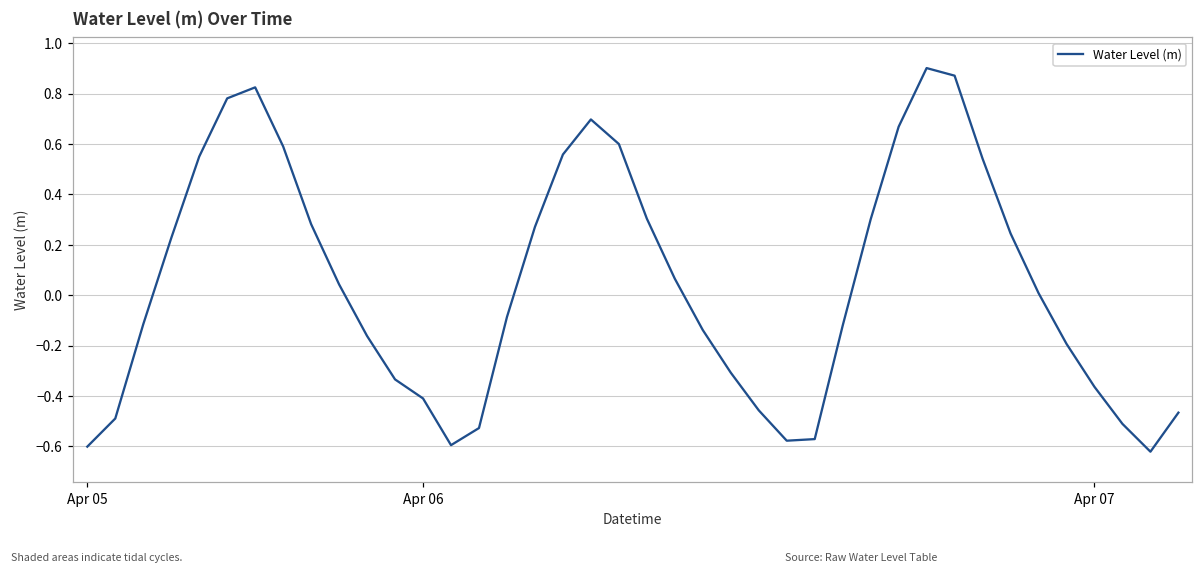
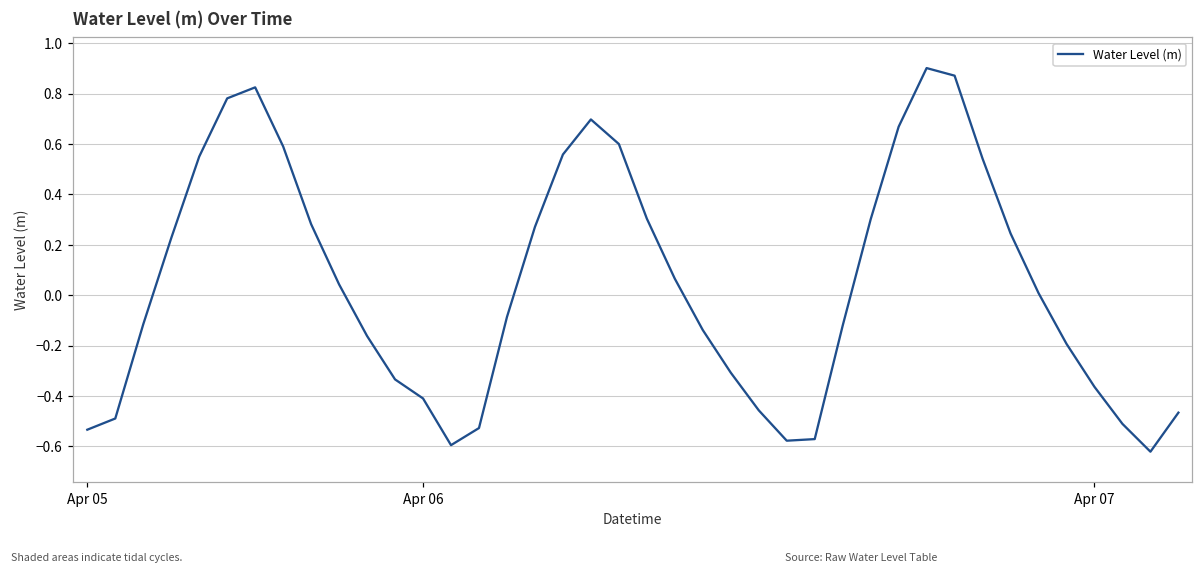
Apr 05: -0.60 -> -0.53
